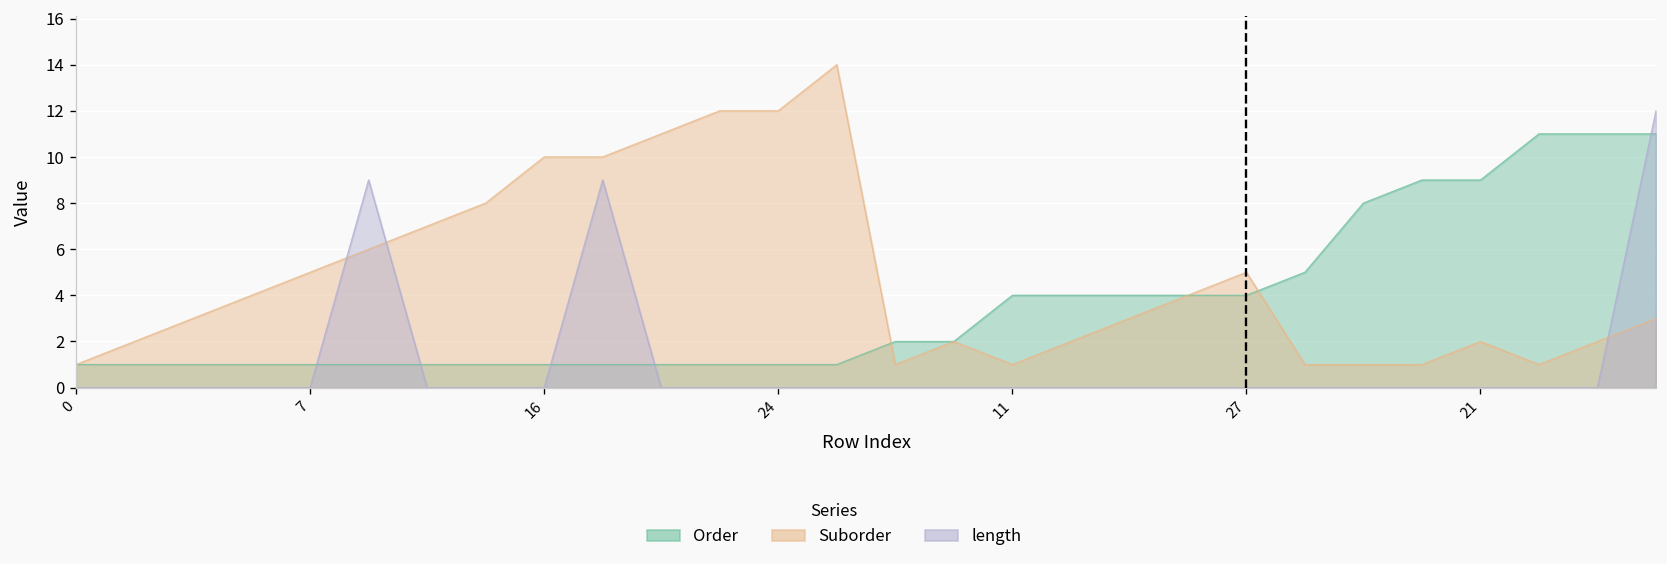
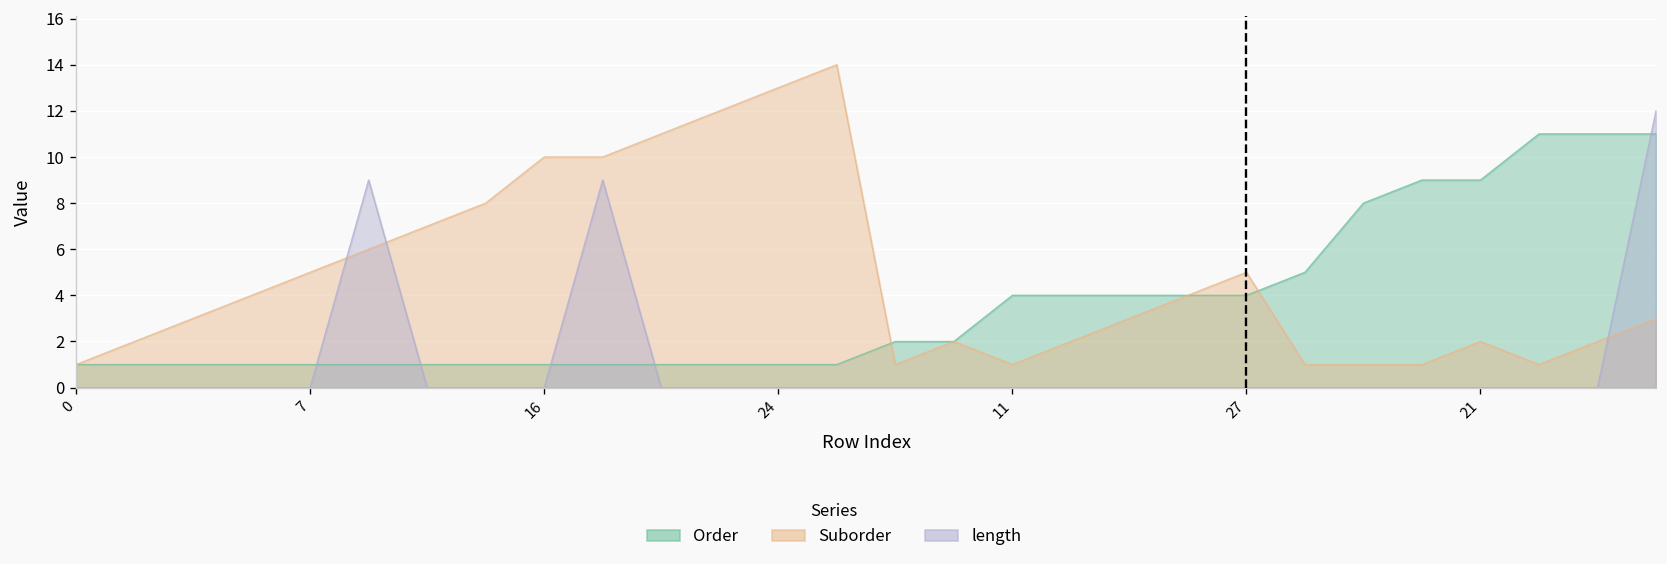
Suborder, 24: 12 -> 13
